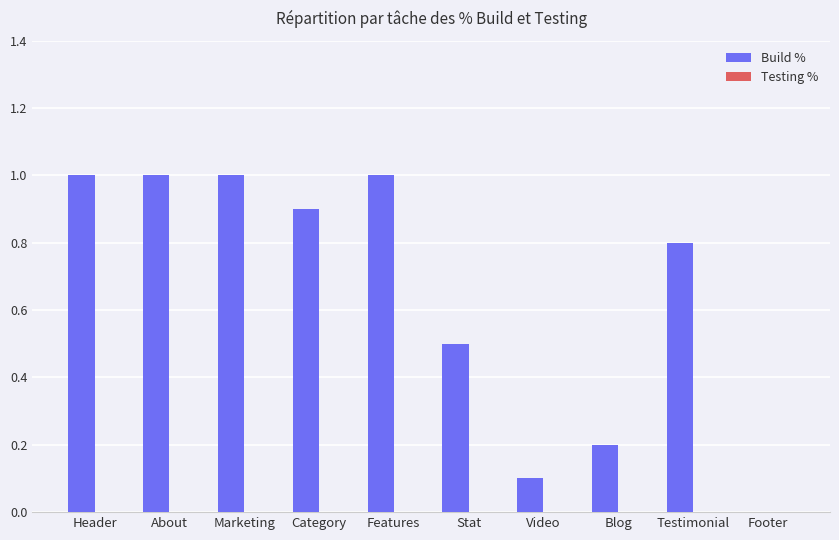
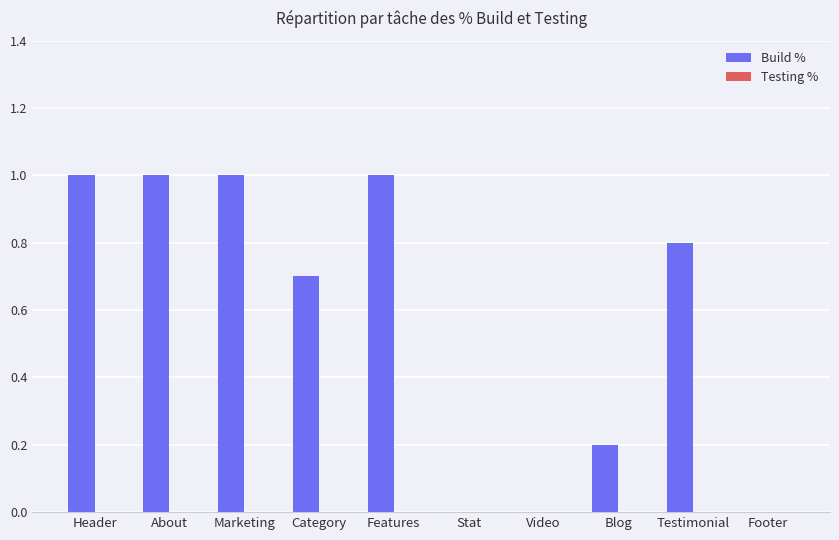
Build %, Category: 0.9 -> 0.7
Build %, Stat: 0.5 -> 0.0
Build %, Video: 0.1 -> 0.0
